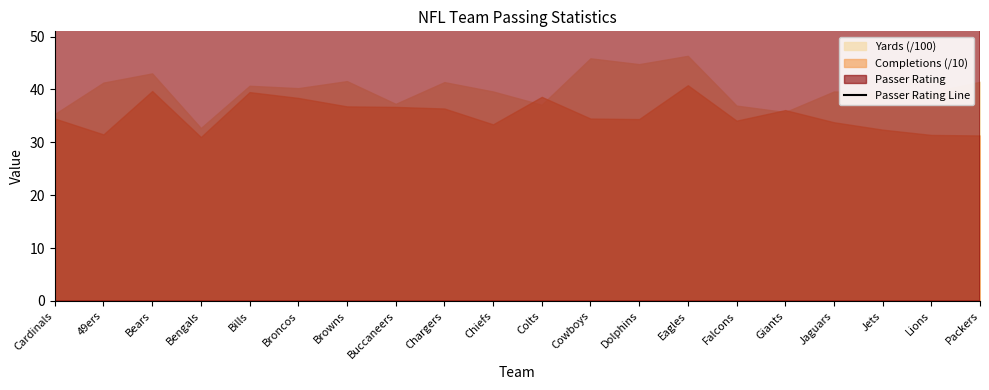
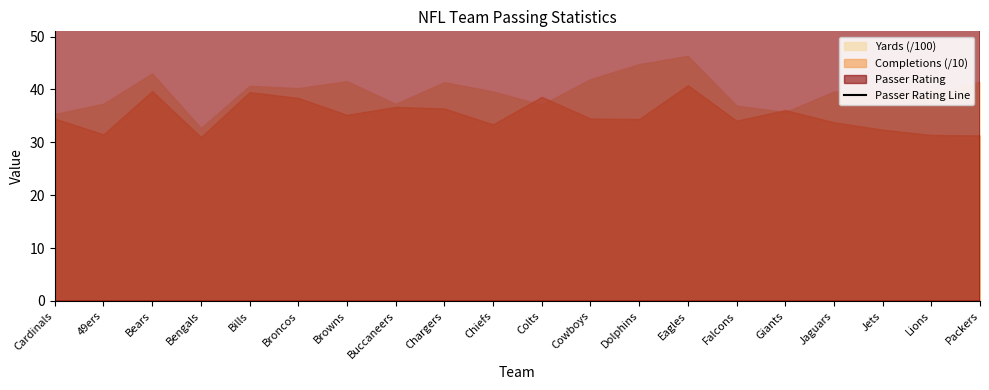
Yards (/100), 49ers: 41 -> 37
Completions (/10), Browns: 37 -> 35
Yards (/100), Cowboys: 46 -> 42
